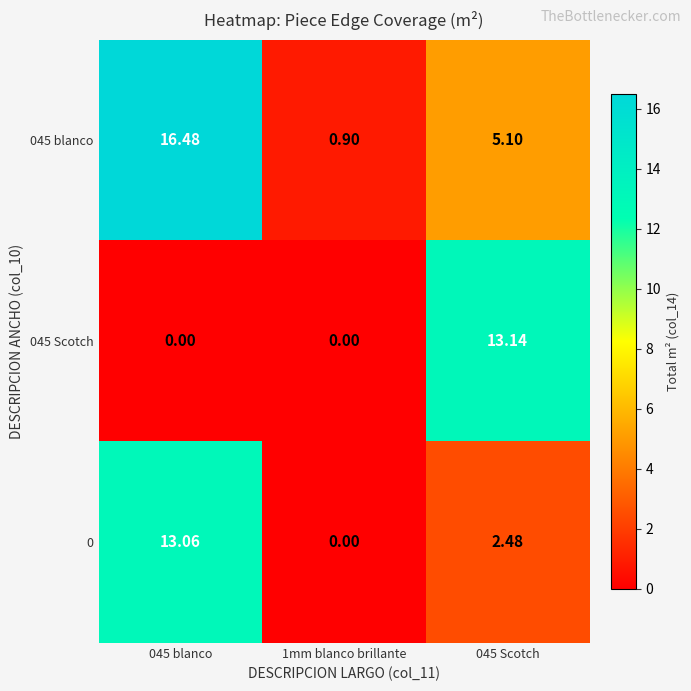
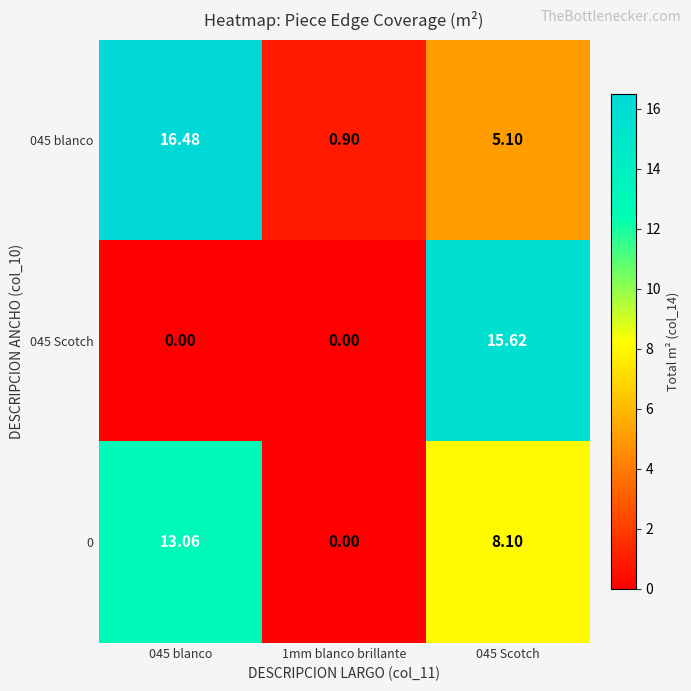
045 Scotch, 045 Scotch: 13.14 -> 15.62
0, 045 Scotch: 2.48 -> 8.10
